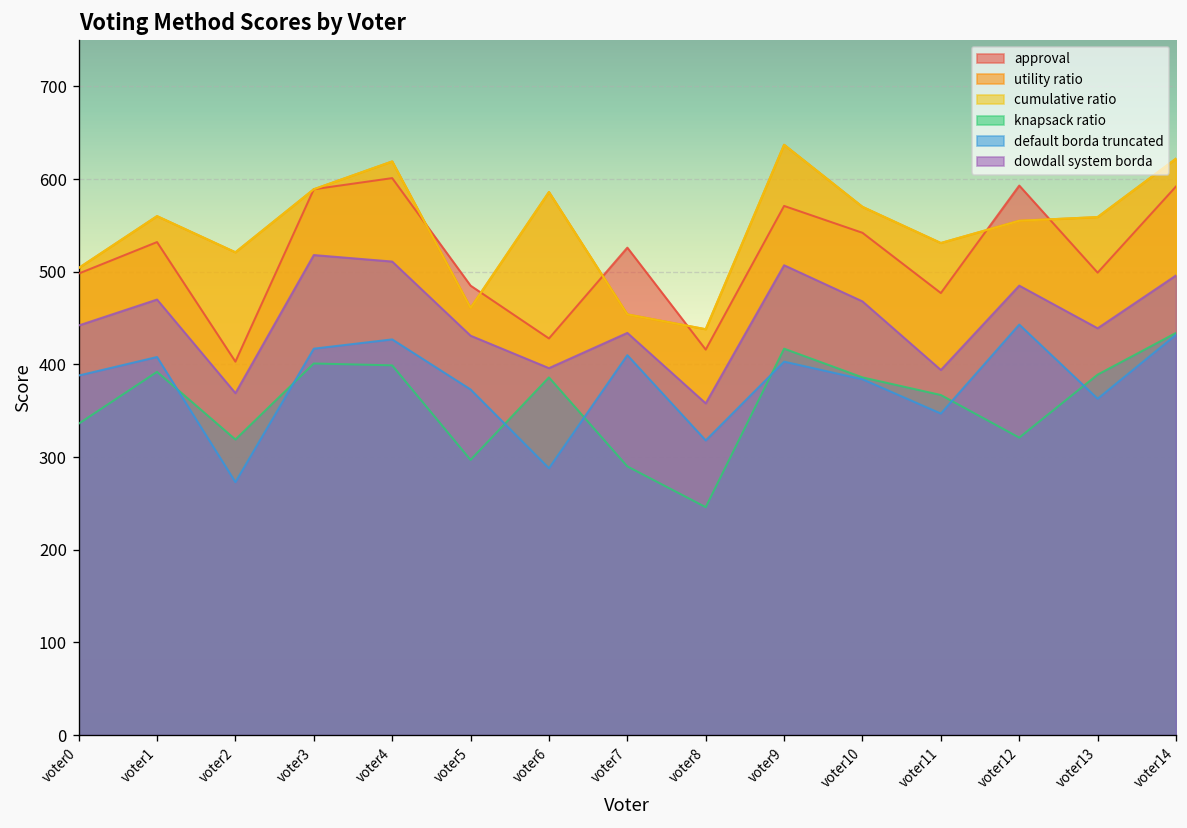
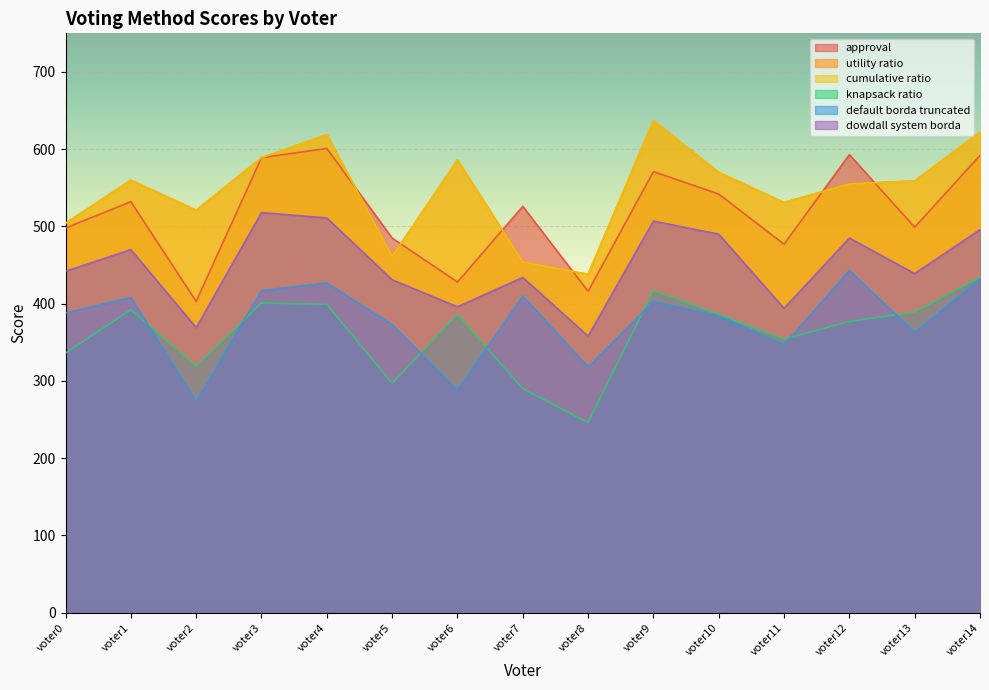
dowdall system borda, voter10: 470 -> 490
knapsack ratio, voter11: 370 -> 350
knapsack ratio, voter12: 320 -> 380
